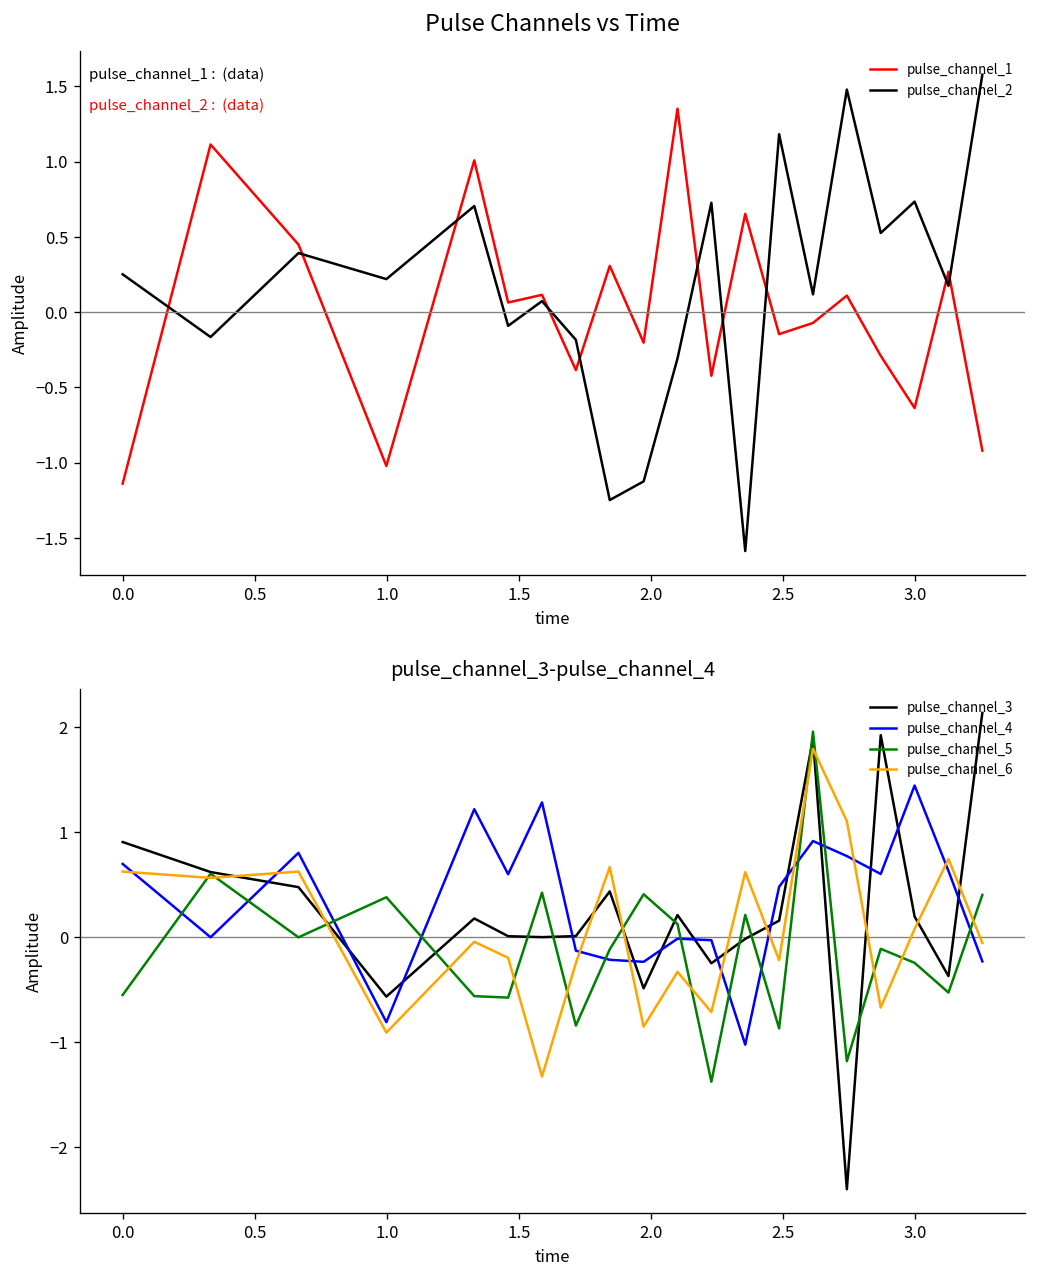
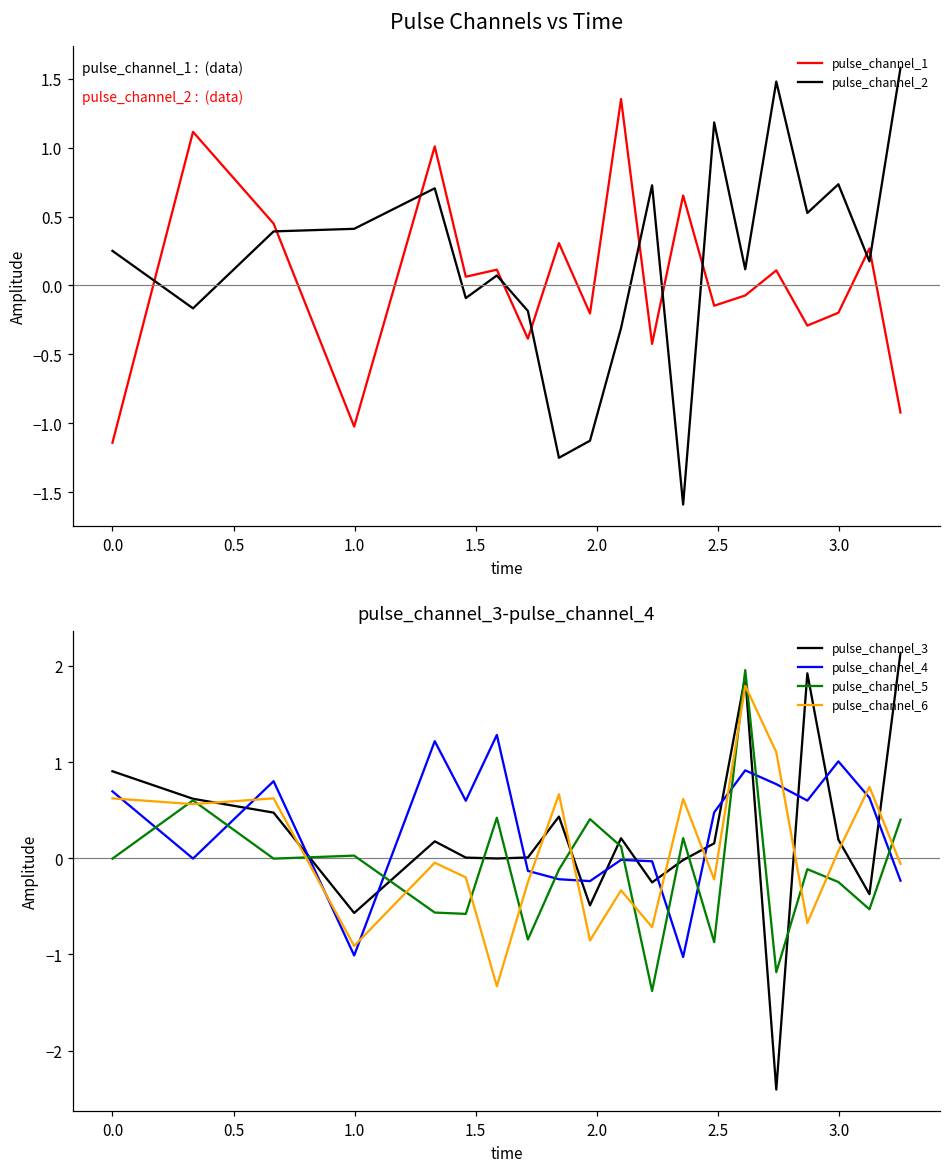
Pulse Channels vs Time, pulse_channel_2, 1.0: 0.22 -> 0.41
Pulse Channels vs Time, pulse_channel_1, 3.0: -0.64 -> -0.20
pulse_channel_3-pulse_channel_4, pulse_channel_5, 0.0: -0.6 -> 0.0
pulse_channel_3-pulse_channel_4, pulse_channel_4, 1.0: -0.8 -> -1.0
pulse_channel_3-pulse_channel_4, pulse_channel_5, 1.0: 0.4 -> 0.0
pulse_channel_3-pulse_channel_4, pulse_channel_4, 3.0: 1.4 -> 1.0
